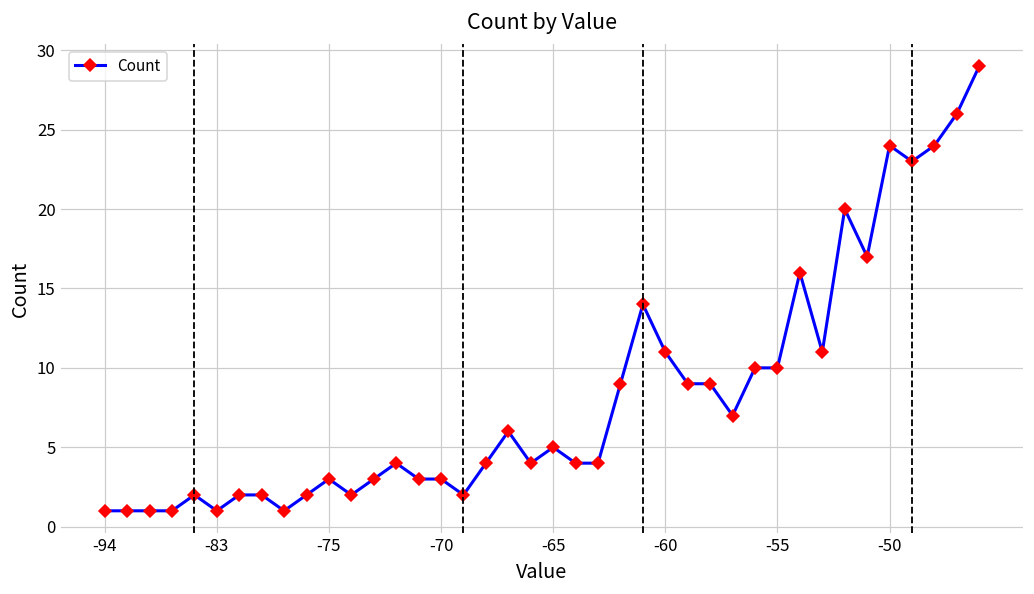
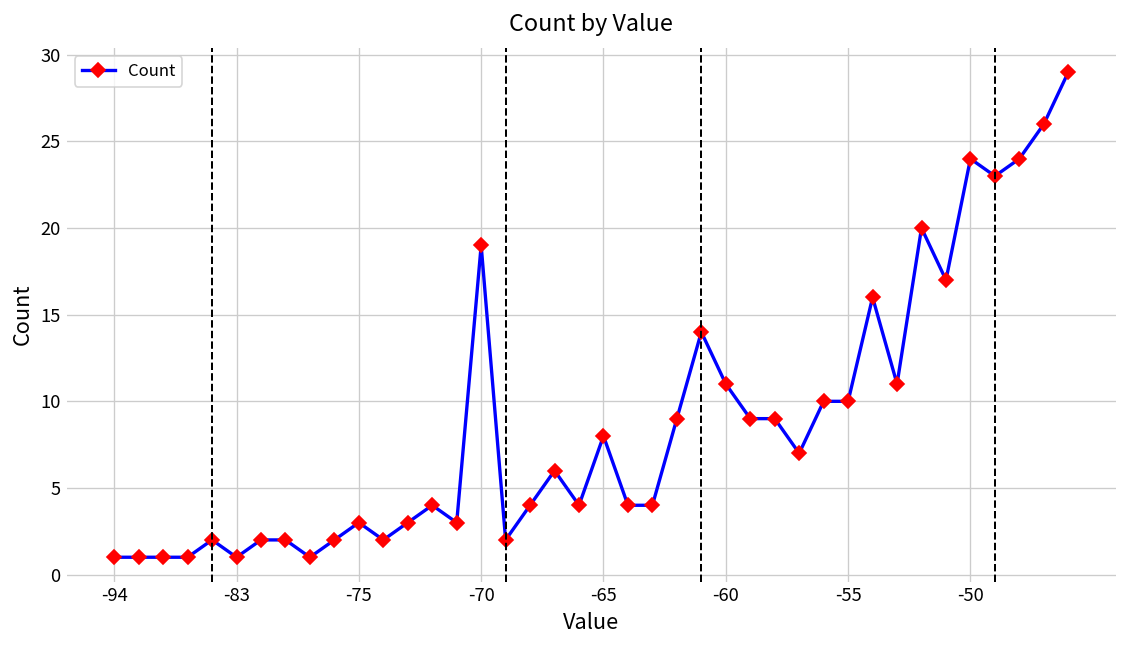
-70: 3 -> 19
-65: 5 -> 8
